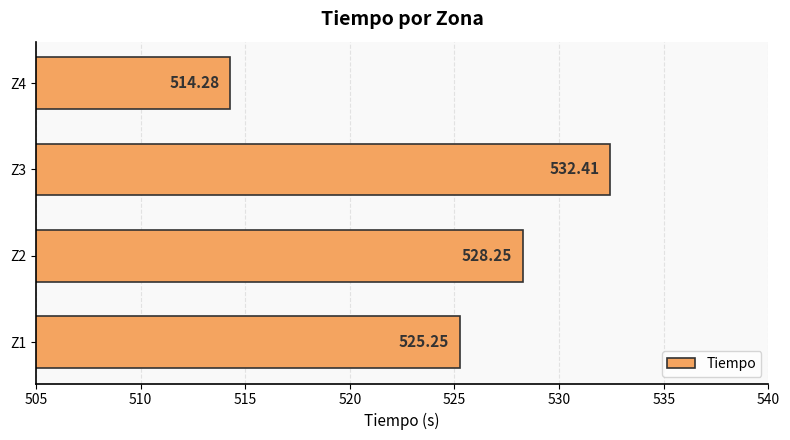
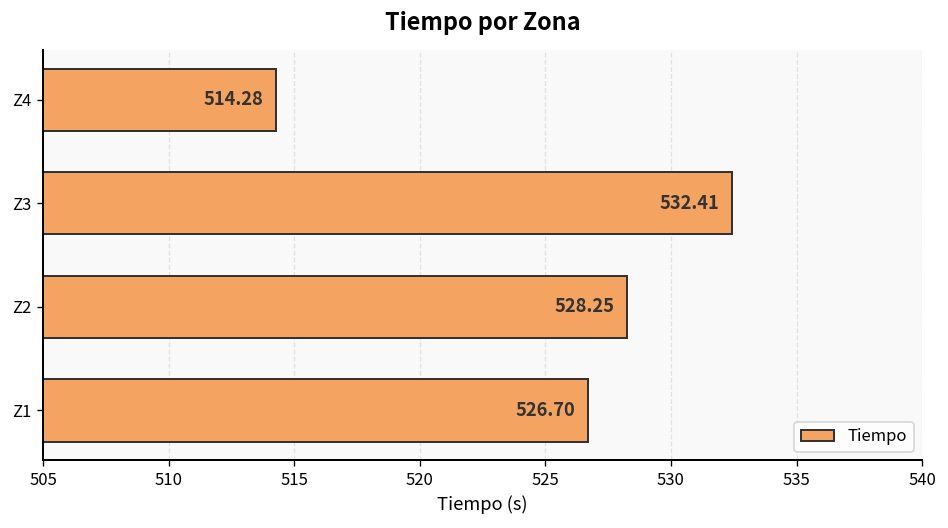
Z1: 525.25 -> 526.70
